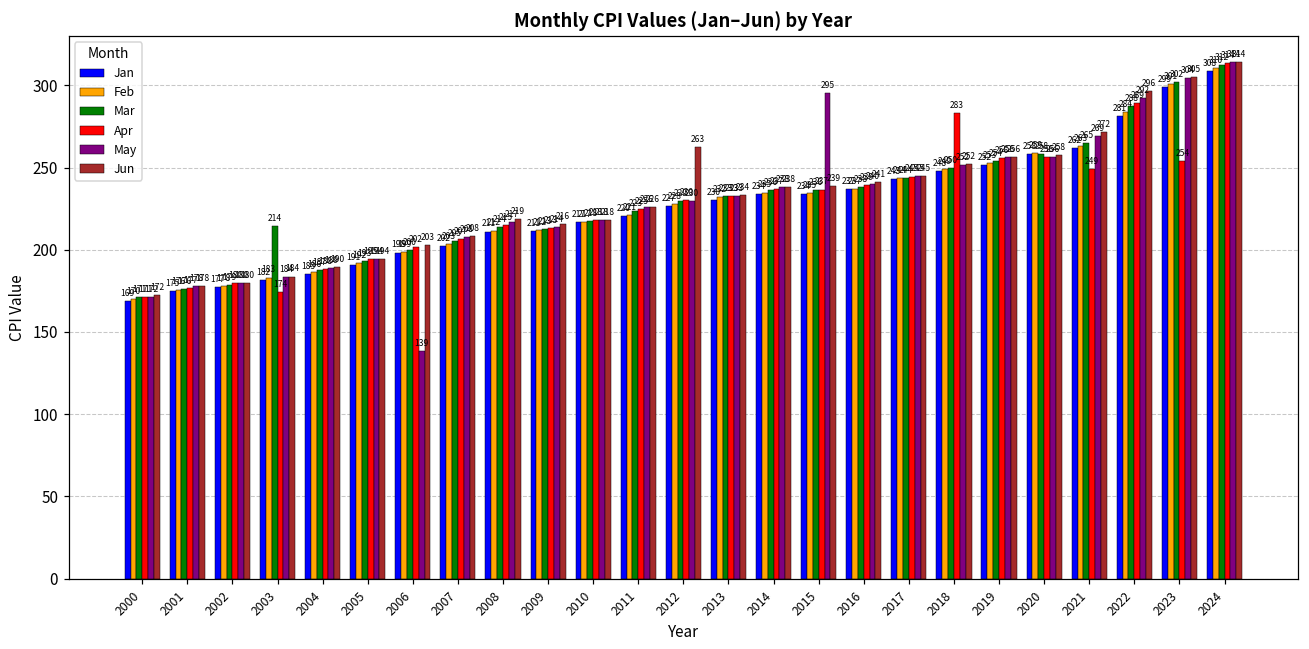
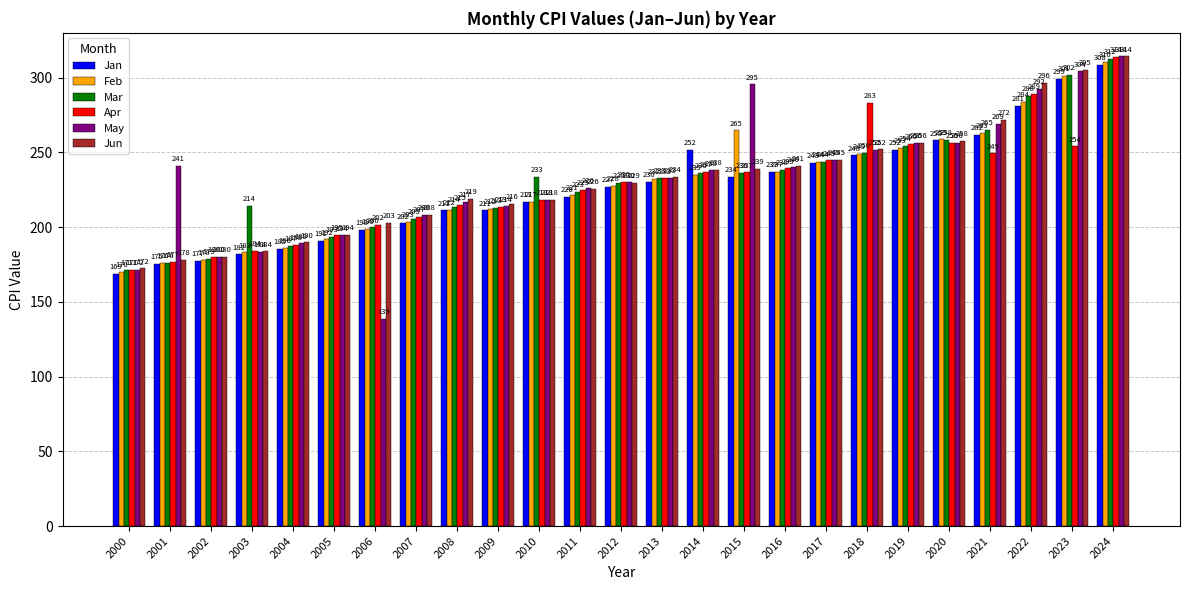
May, 2001: 178 -> 241
Apr, 2003: 174 -> 184
Mar, 2010: 218 -> 233
Jun, 2012: 263 -> 229
Jan, 2014: 234 -> 252
Feb, 2015: 235 -> 265
